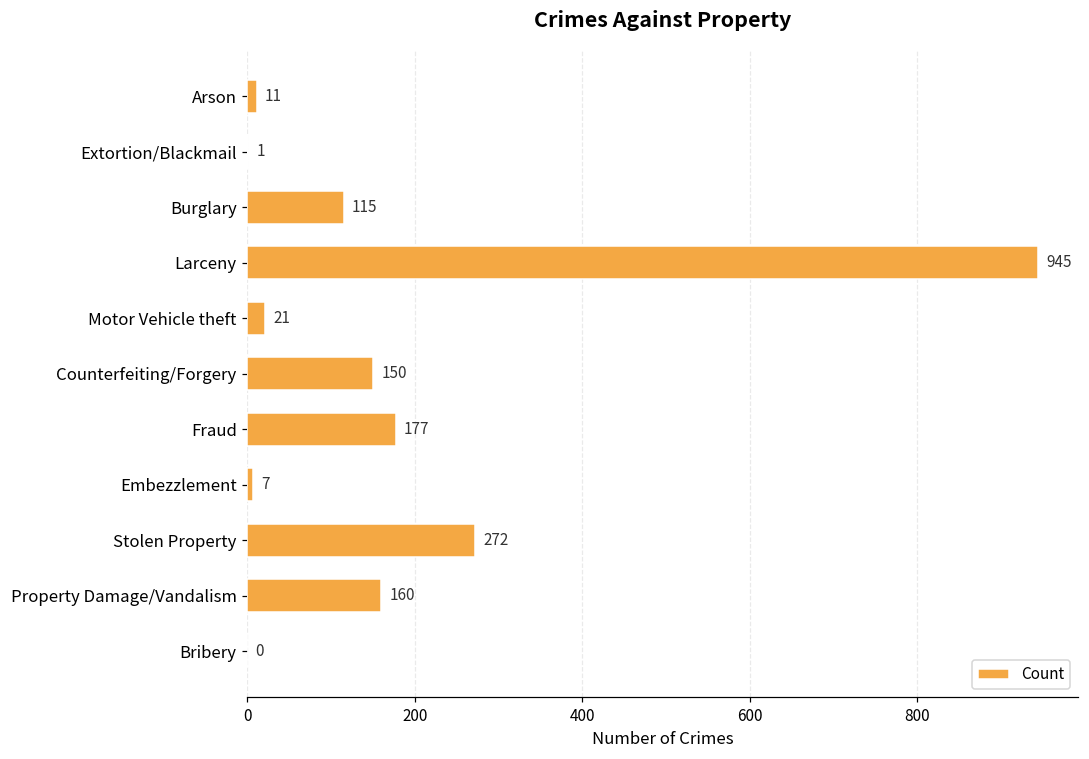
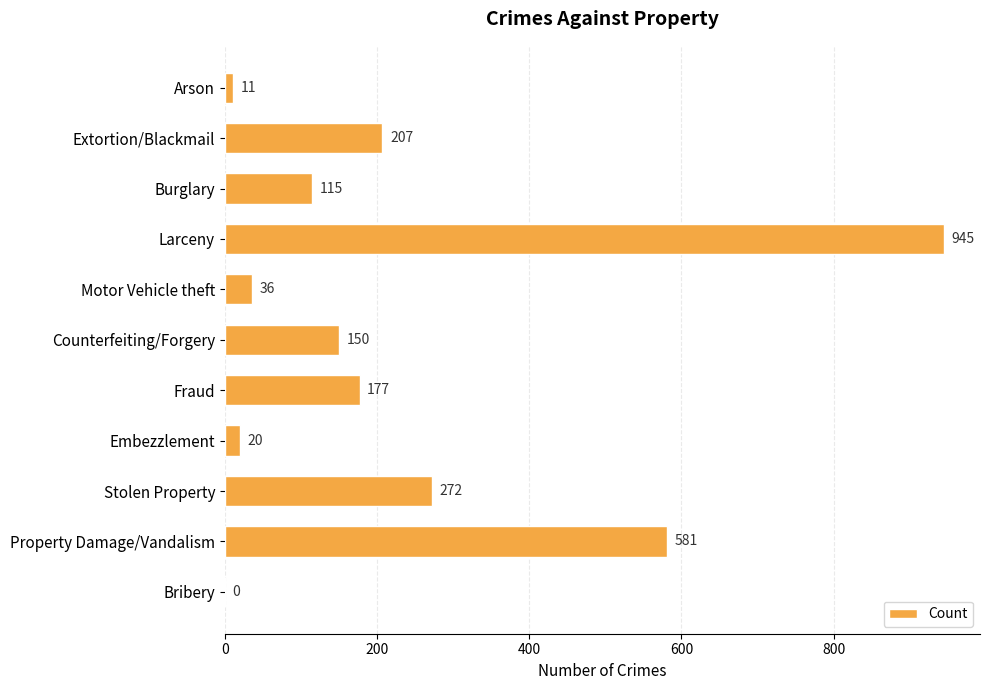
Extortion/Blackmail: 1 -> 207
Motor Vehicle theft: 21 -> 36
Embezzlement: 7 -> 20
Property Damage/Vandalism: 160 -> 581
